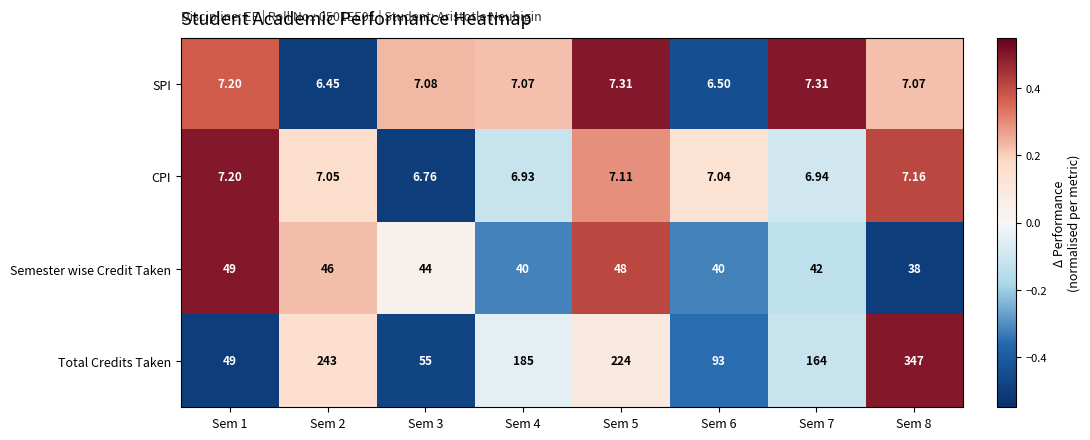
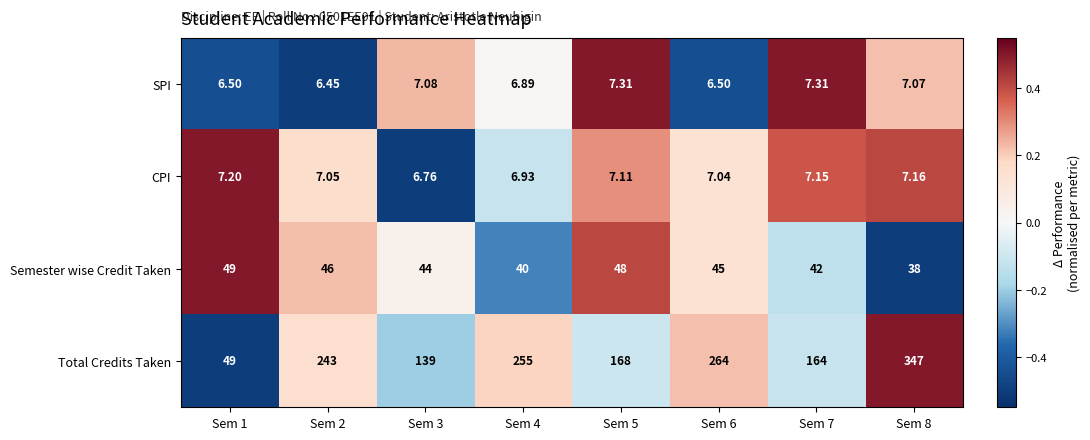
SPI, Sem 1: 7.20 -> 6.50
SPI, Sem 4: 7.07 -> 6.89
CPI, Sem 7: 6.94 -> 7.15
Semester wise Credit Taken, Sem 6: 40 -> 45
Total Credits Taken, Sem 3: 55 -> 139
Total Credits Taken, Sem 4: 185 -> 255
Total Credits Taken, Sem 5: 224 -> 168
Total Credits Taken, Sem 6: 93 -> 264
